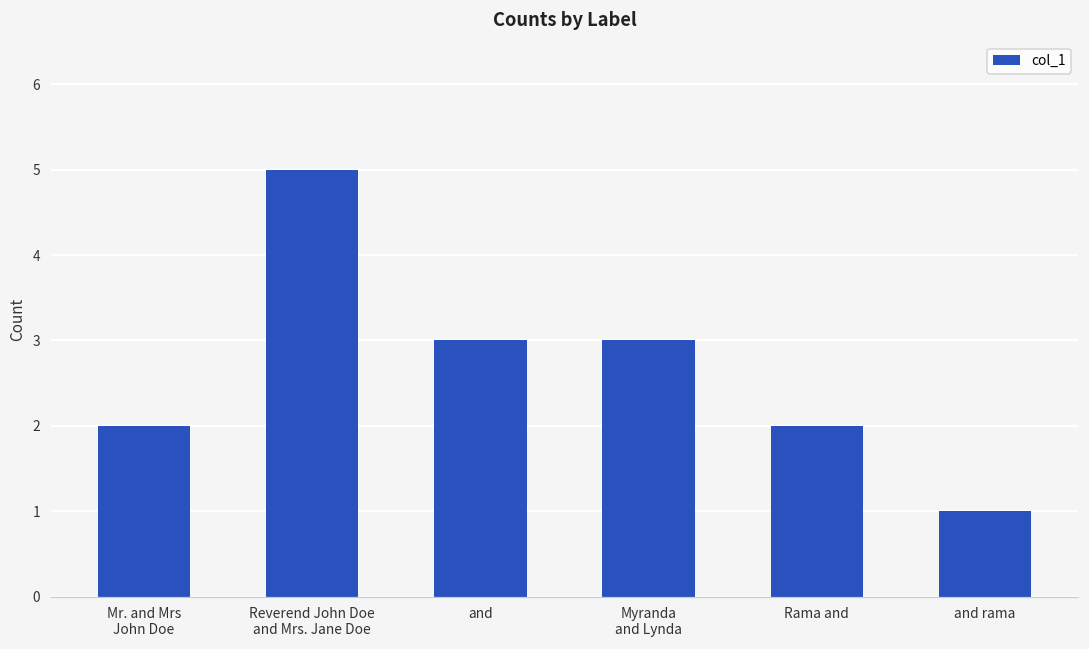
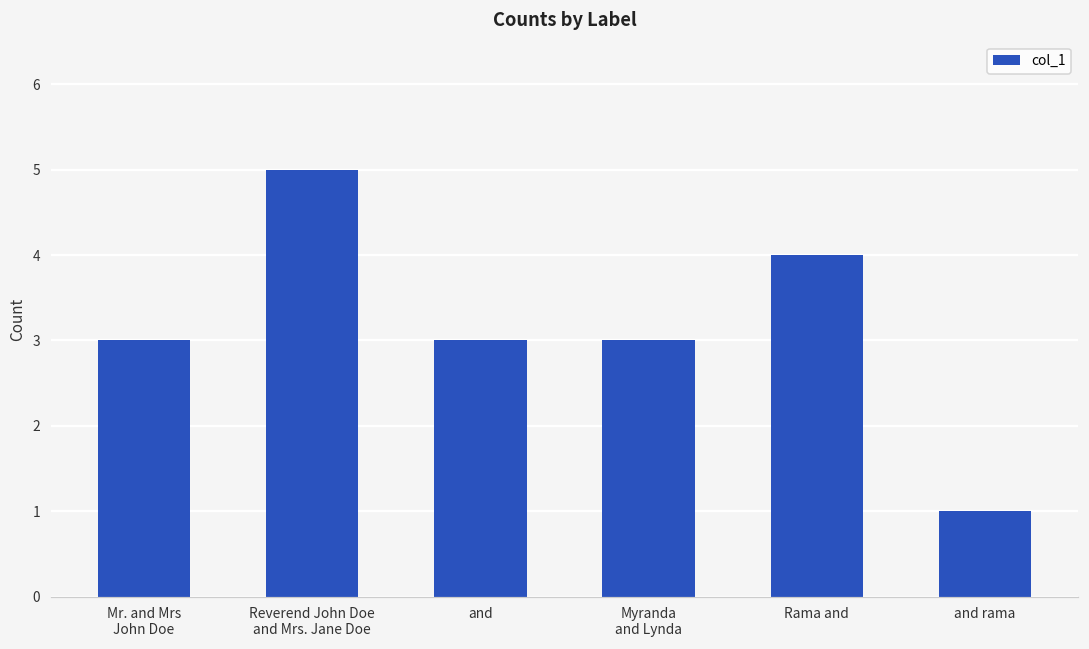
Mr. and Mrs John Doe: 2 -> 3
Rama and: 2 -> 4
